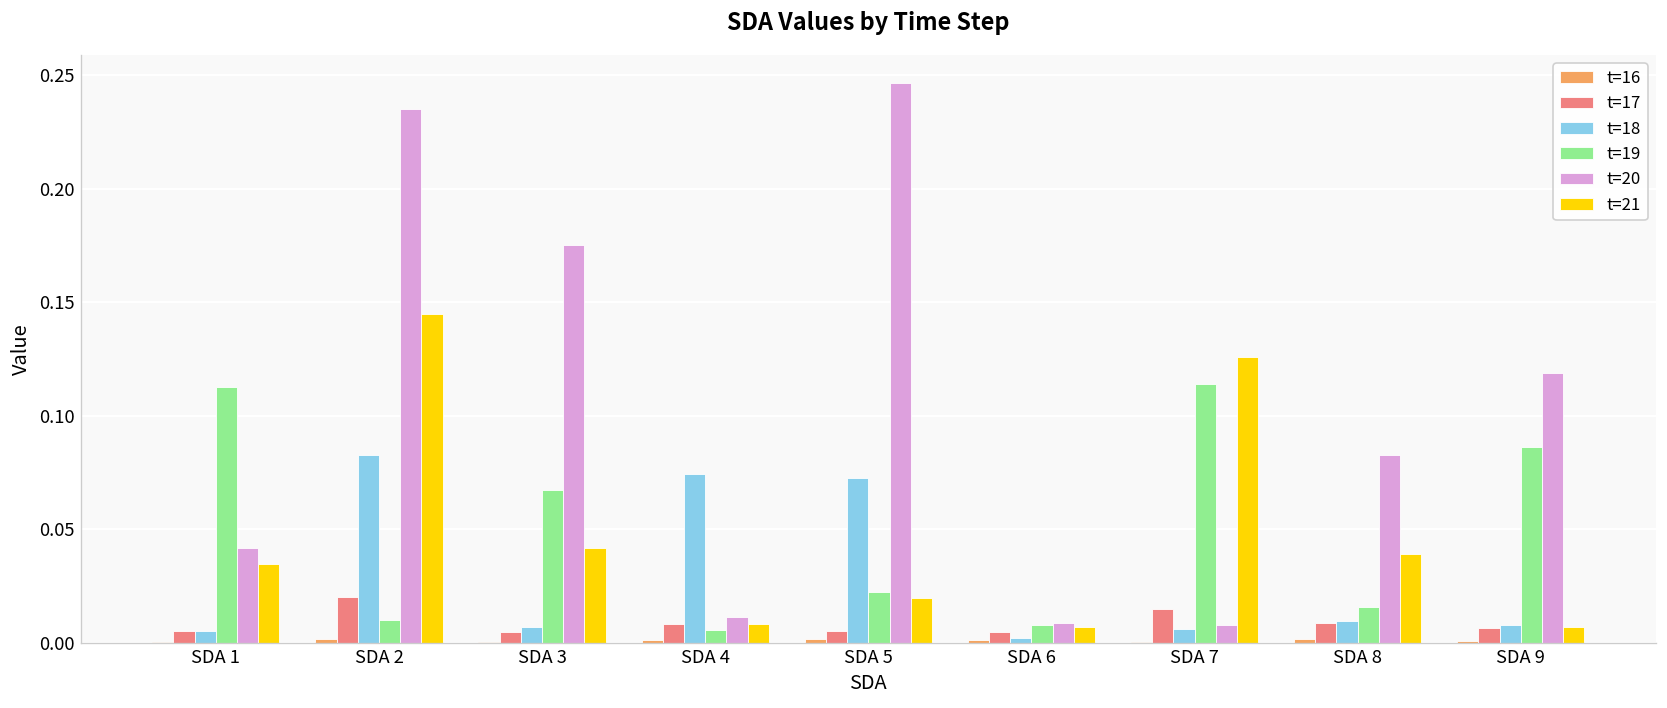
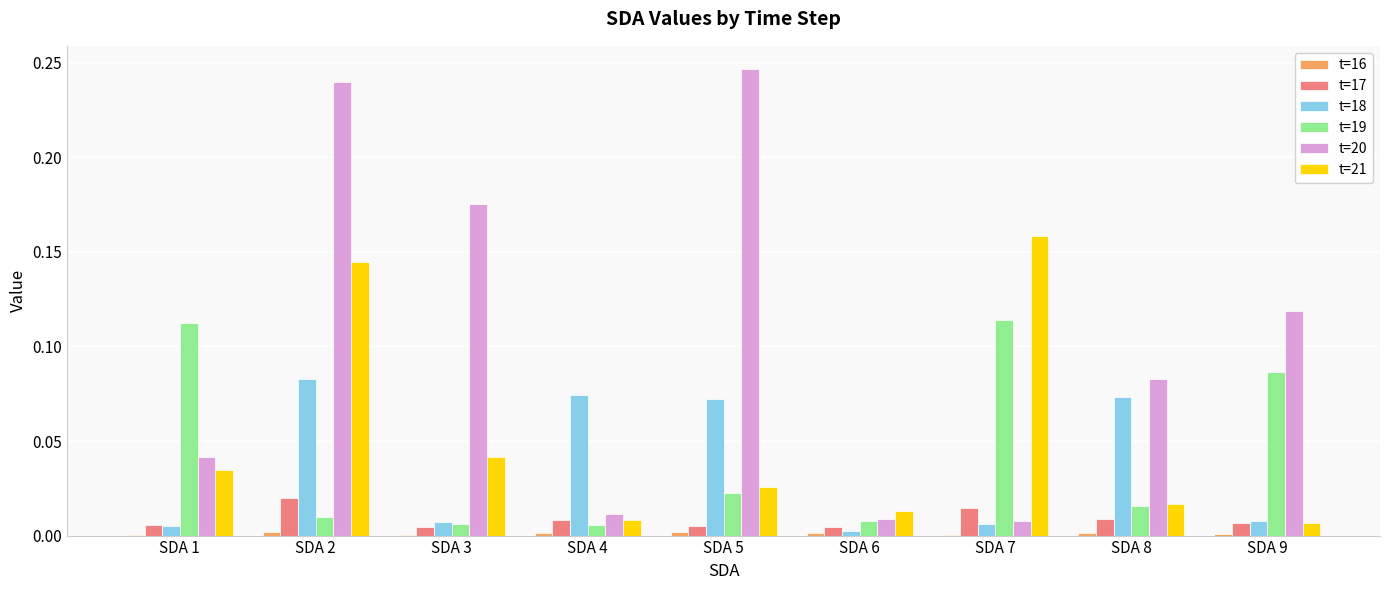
t=20, SDA 2: 0.235 -> 0.240
t=19, SDA 3: 0.067 -> 0.006
t=21, SDA 5: 0.020 -> 0.026
t=21, SDA 6: 0.007 -> 0.013
t=21, SDA 7: 0.126 -> 0.158
t=18, SDA 8: 0.010 -> 0.073
t=21, SDA 8: 0.039 -> 0.017
